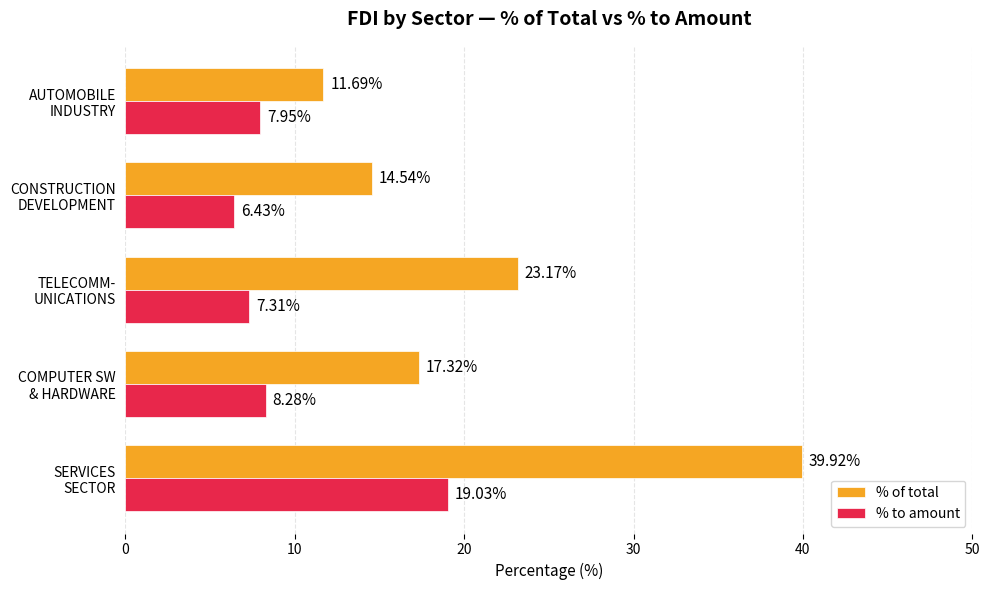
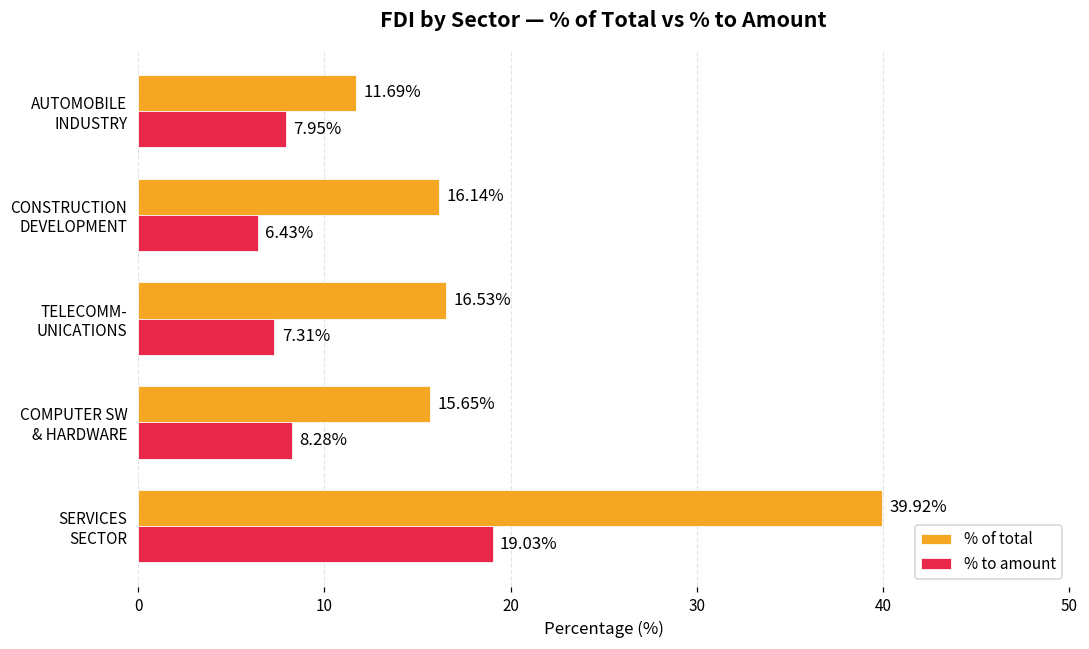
% of total, CONSTRUCTION DEVELOPMENT: 14.54% -> 16.14%
% of total, TELECOMM- UNICATIONS: 23.17% -> 16.53%
% of total, COMPUTER SW & HARDWARE: 17.32% -> 15.65%
